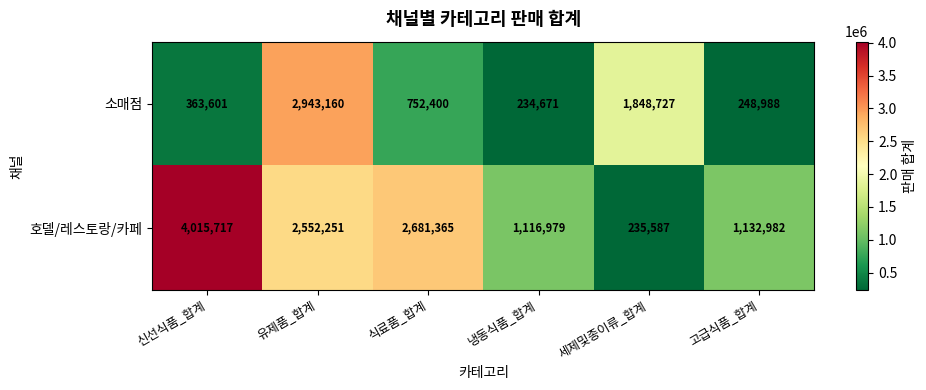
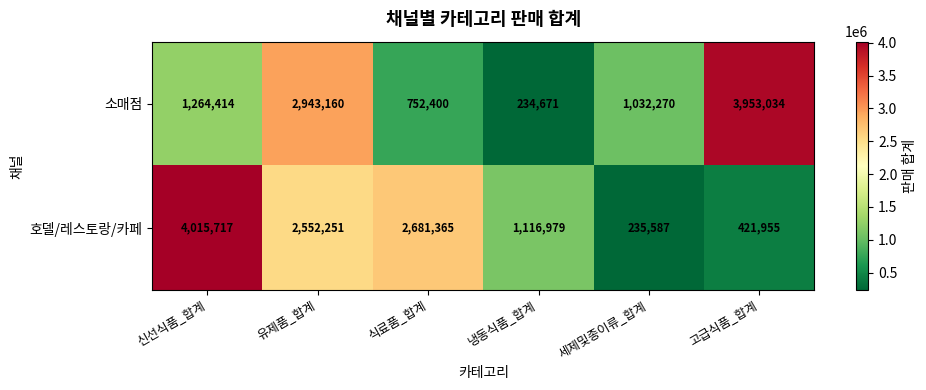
소매점, 신선식품_합계: 363,601 -> 1,264,414
소매점, 세제및종이류_합계: 1,848,727 -> 1,032,270
소매점, 고급식품_합계: 248,988 -> 3,953,034
호델/레스토랑/카페, 고급식품_합계: 1,132,982 -> 421,955
